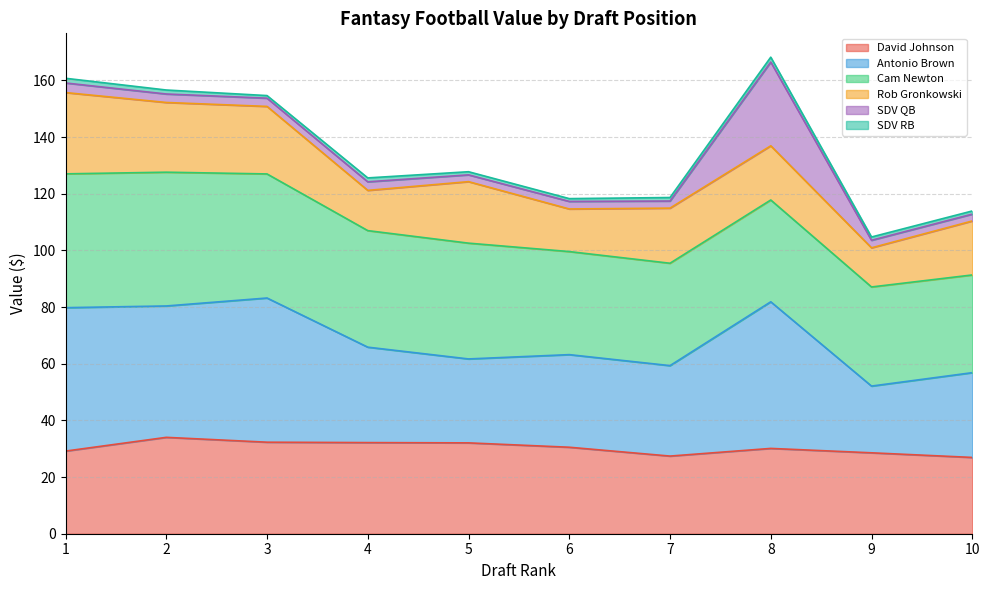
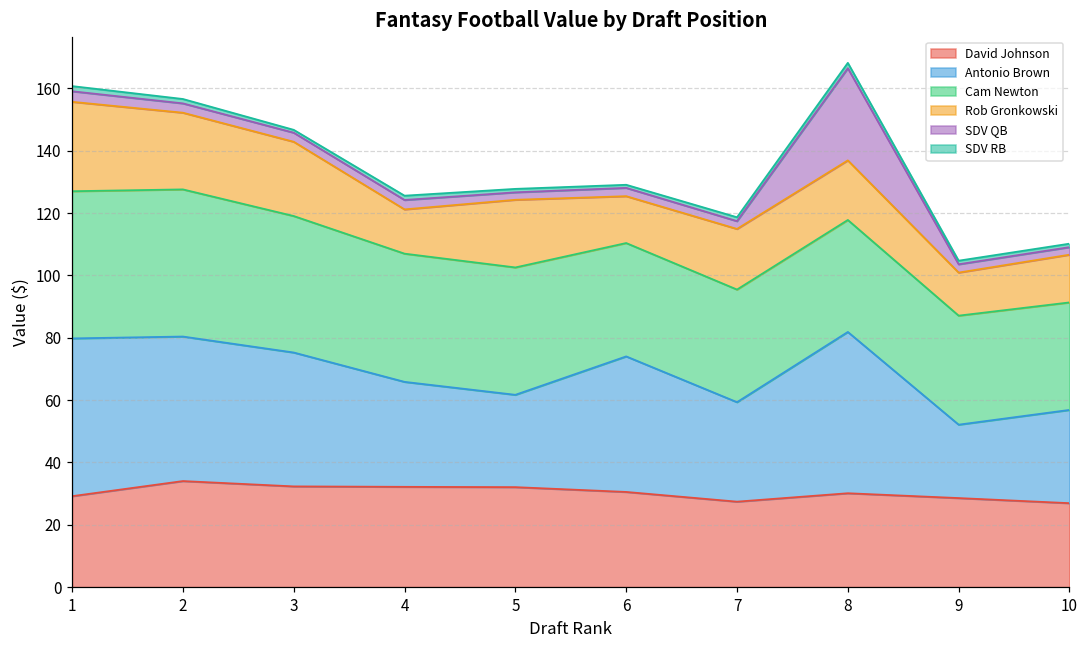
Antonio Brown, 3: 51 -> 43
Antonio Brown, 6: 33 -> 43
Rob Gronkowski, 10: 19 -> 15
